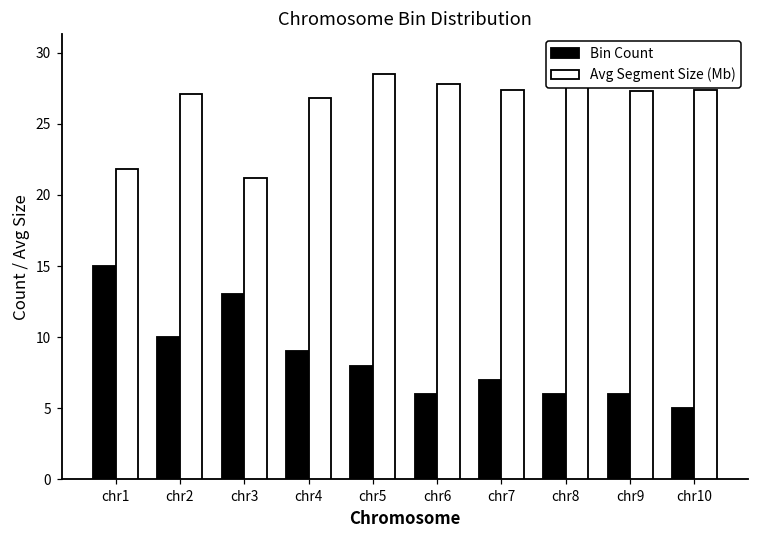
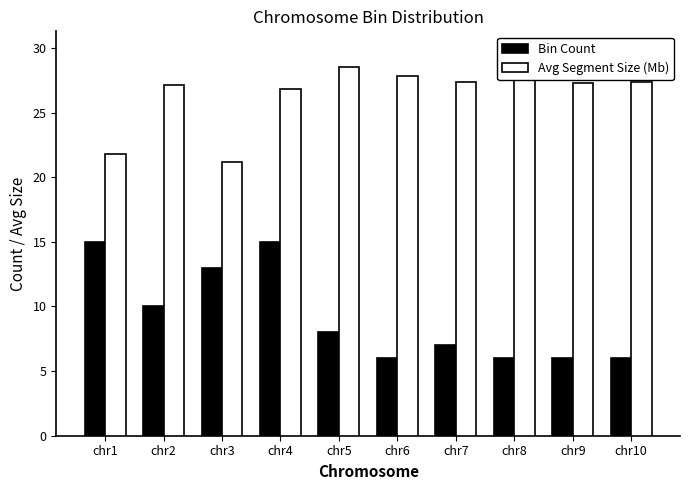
Bin Count, chr4: 9 -> 15
Bin Count, chr10: 5 -> 6
